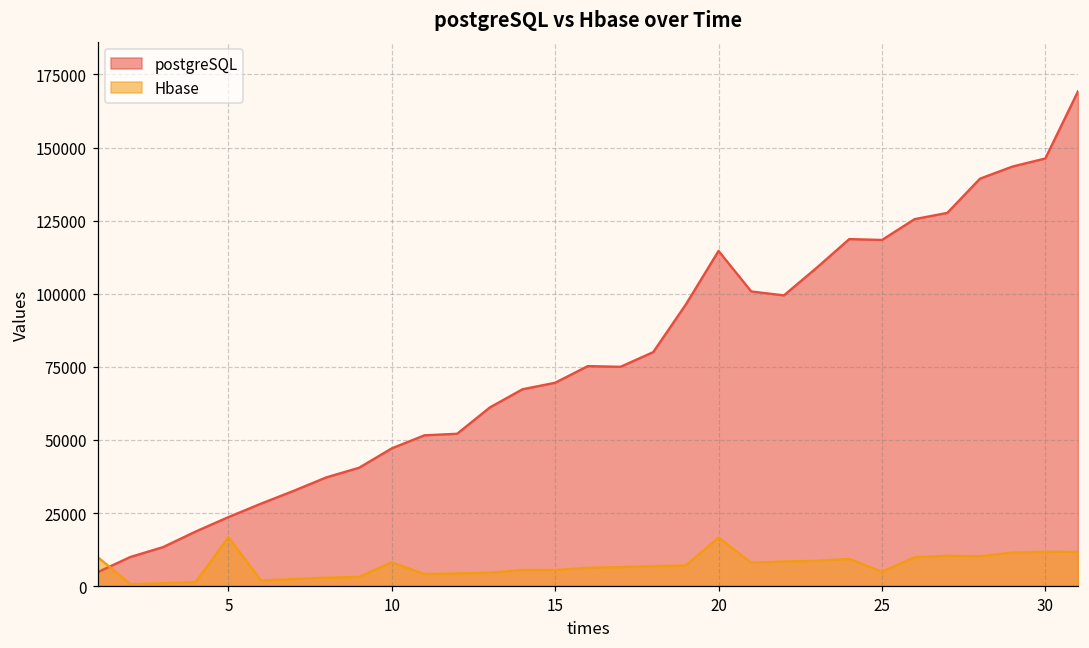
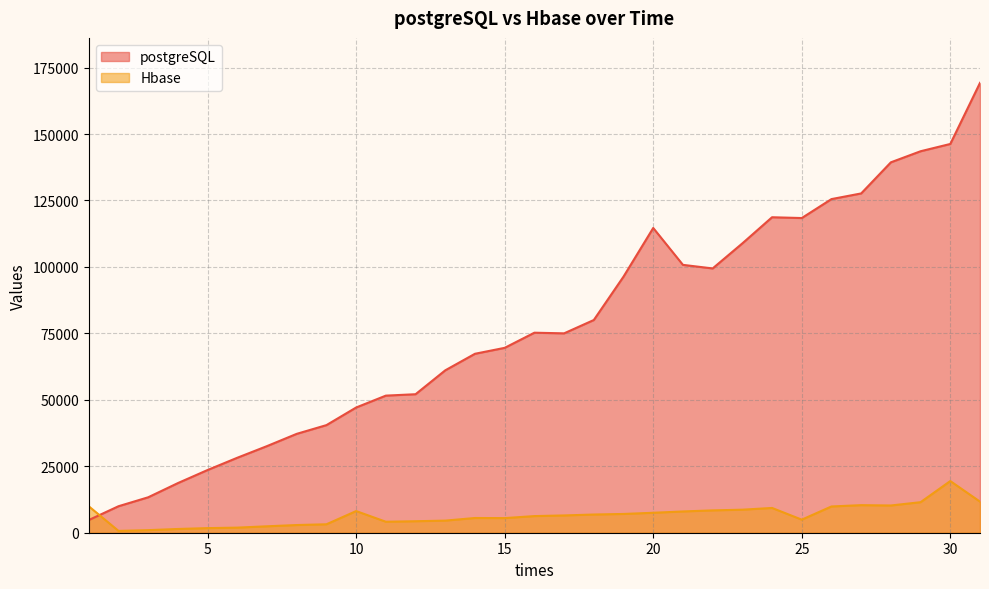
Hbase, 5: 17000 -> 2000
Hbase, 20: 17000 -> 8000
Hbase, 30: 12000 -> 19000
